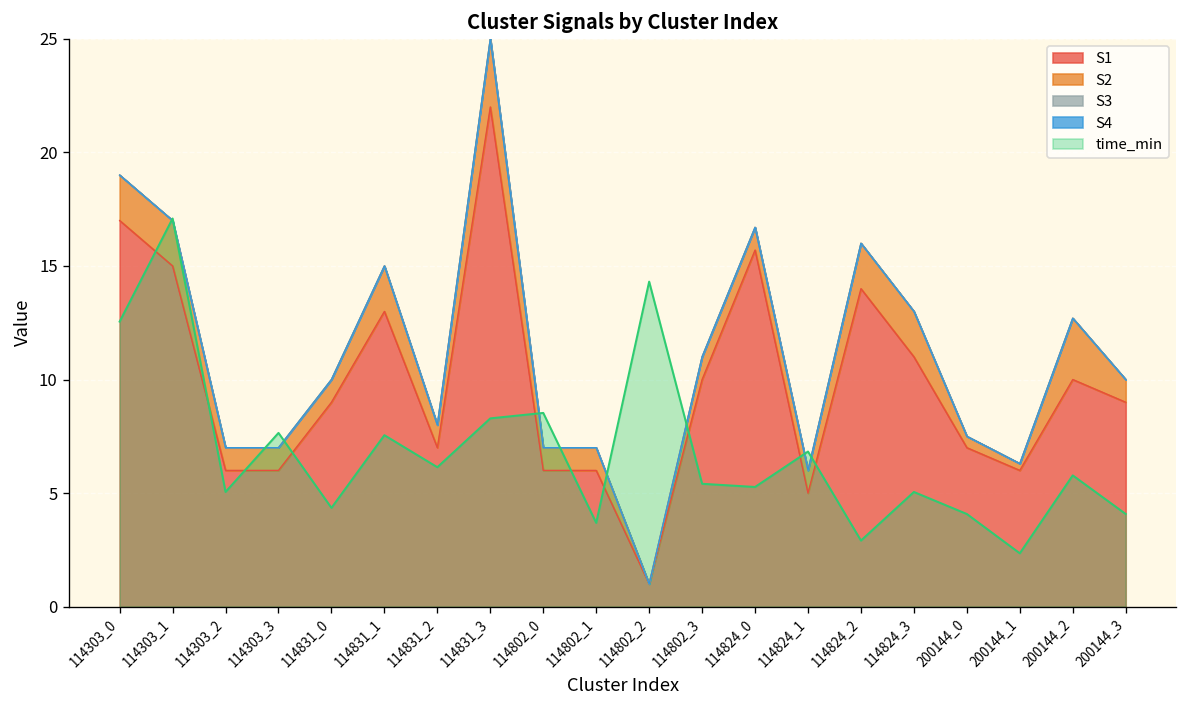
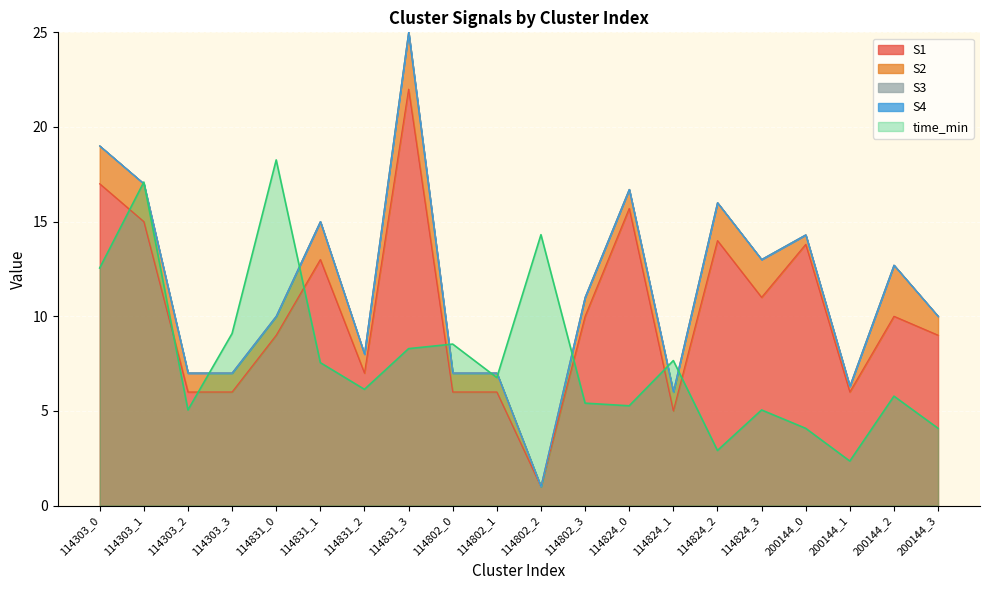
time_min, 114303_3: 7.7 -> 9.1
time_min, 114831_0: 4.4 -> 18.3
time_min, 114802_1: 3.7 -> 6.8
time_min, 114824_1: 6.8 -> 7.7
S1, 200144_0: 7.0 -> 13.8
